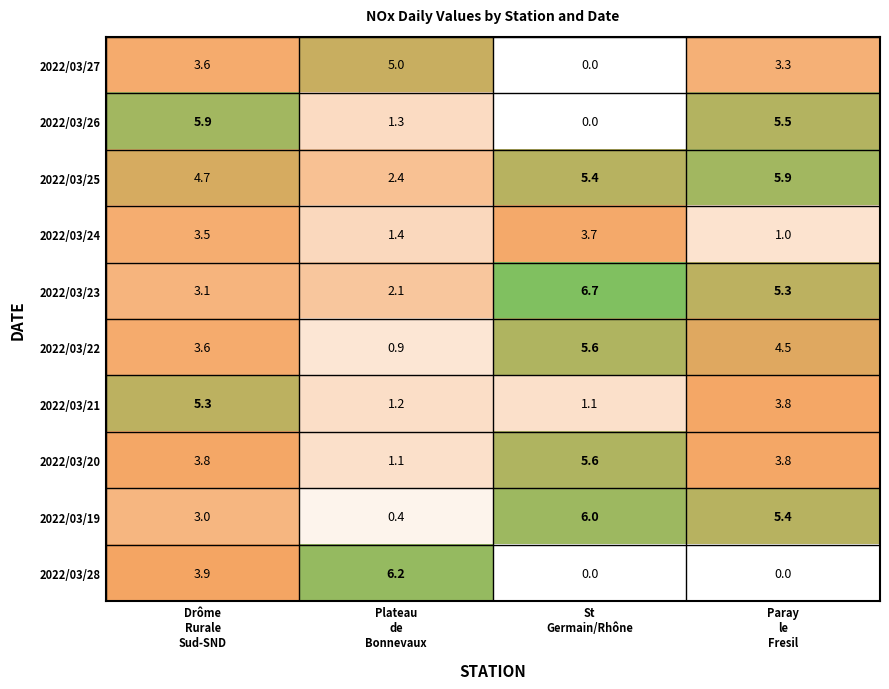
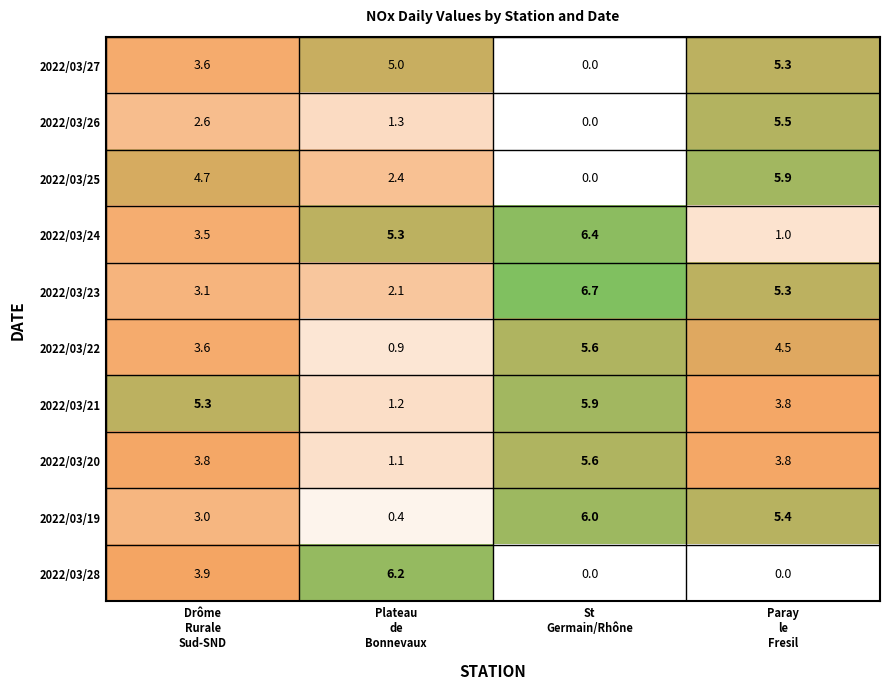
2022/03/27, Paray le Fresil: 3.3 -> 5.3
2022/03/26, Drôme Rurale Sud-SND: 5.9 -> 2.6
2022/03/25, St Germain/Rhône: 5.4 -> 0.0
2022/03/24, Plateau de Bonnevaux: 1.4 -> 5.3
2022/03/24, St Germain/Rhône: 3.7 -> 6.4
2022/03/21, St Germain/Rhône: 1.1 -> 5.9
